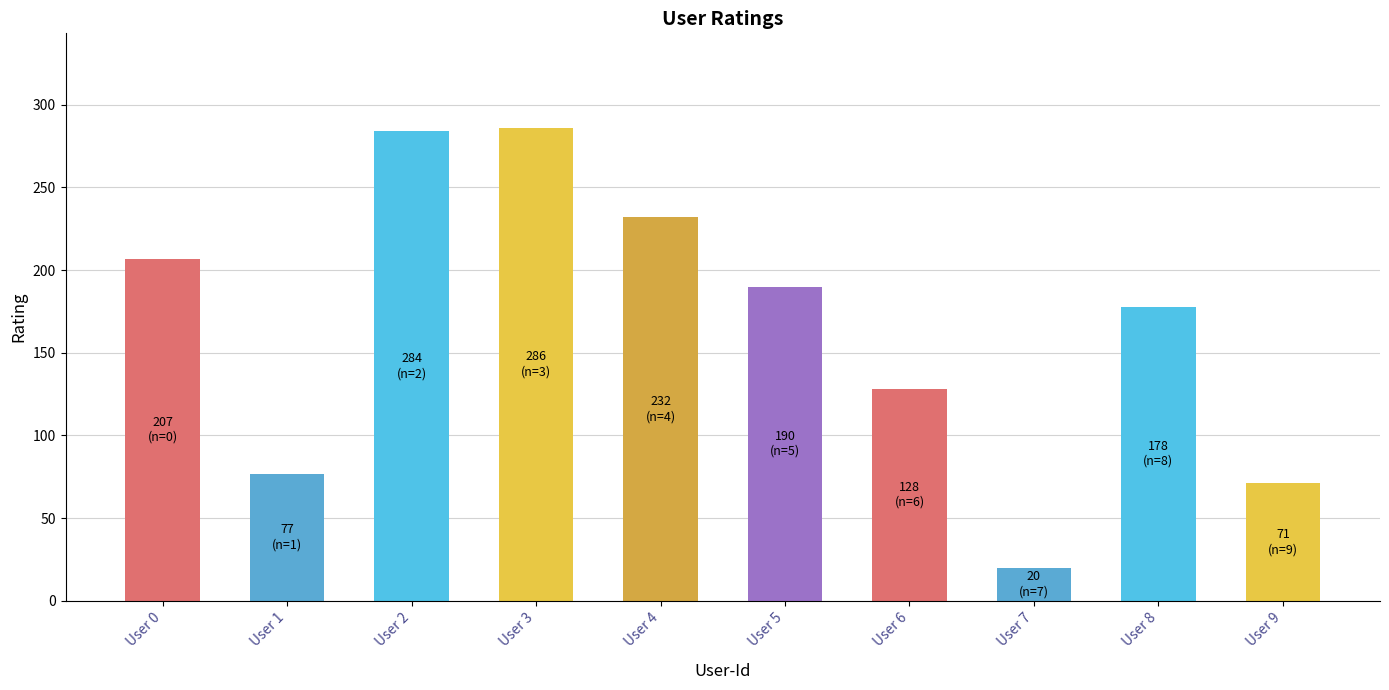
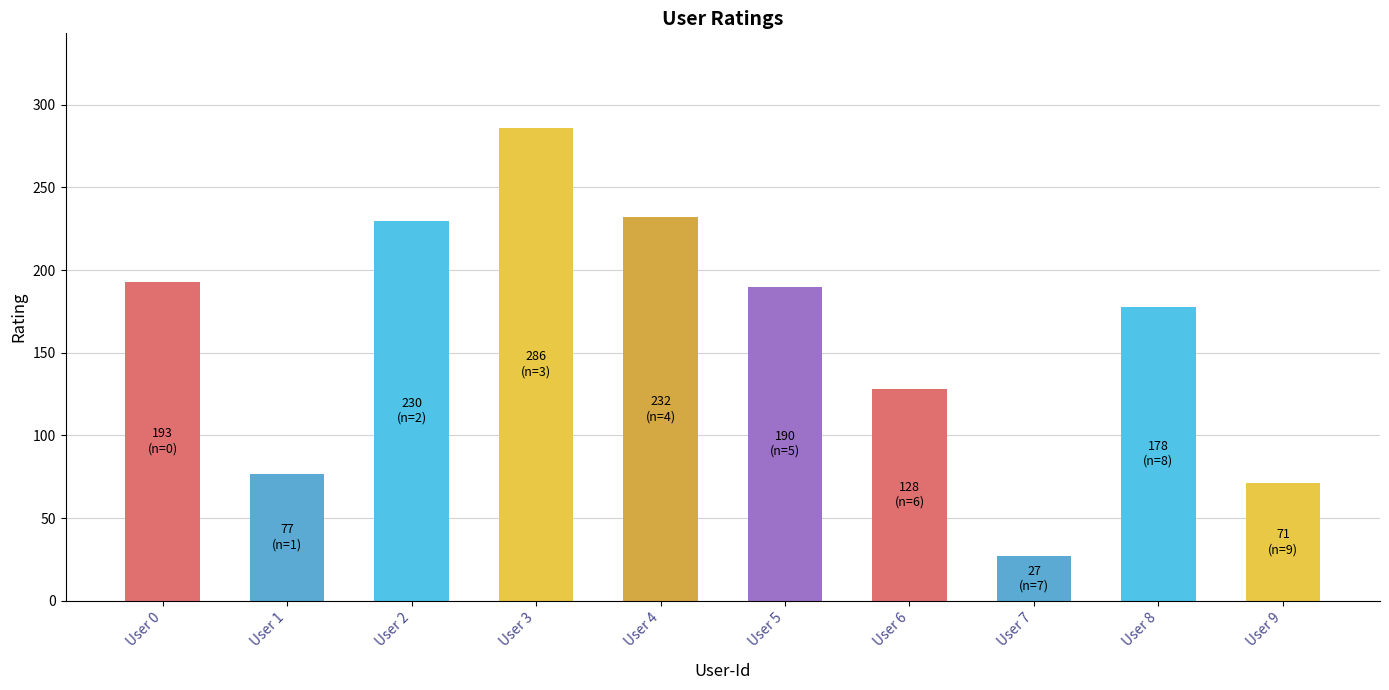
User 0: 207 -> 193
User 2: 284 -> 230
User 7: 20 -> 27
